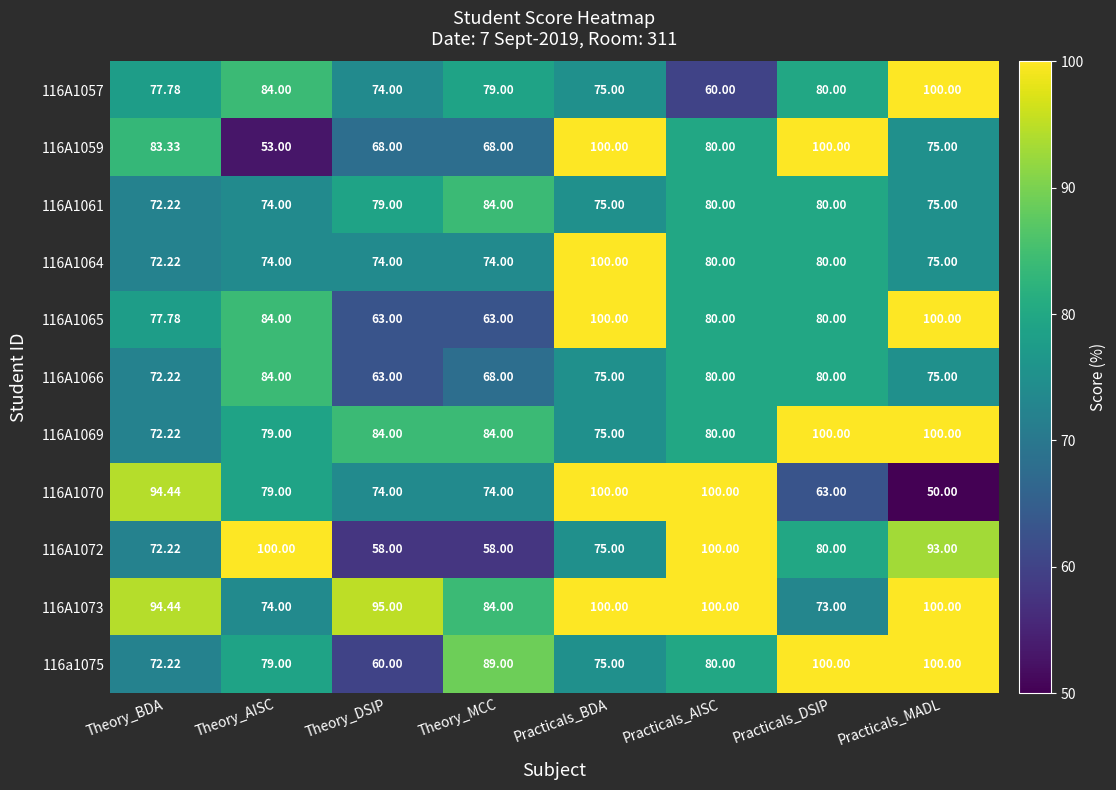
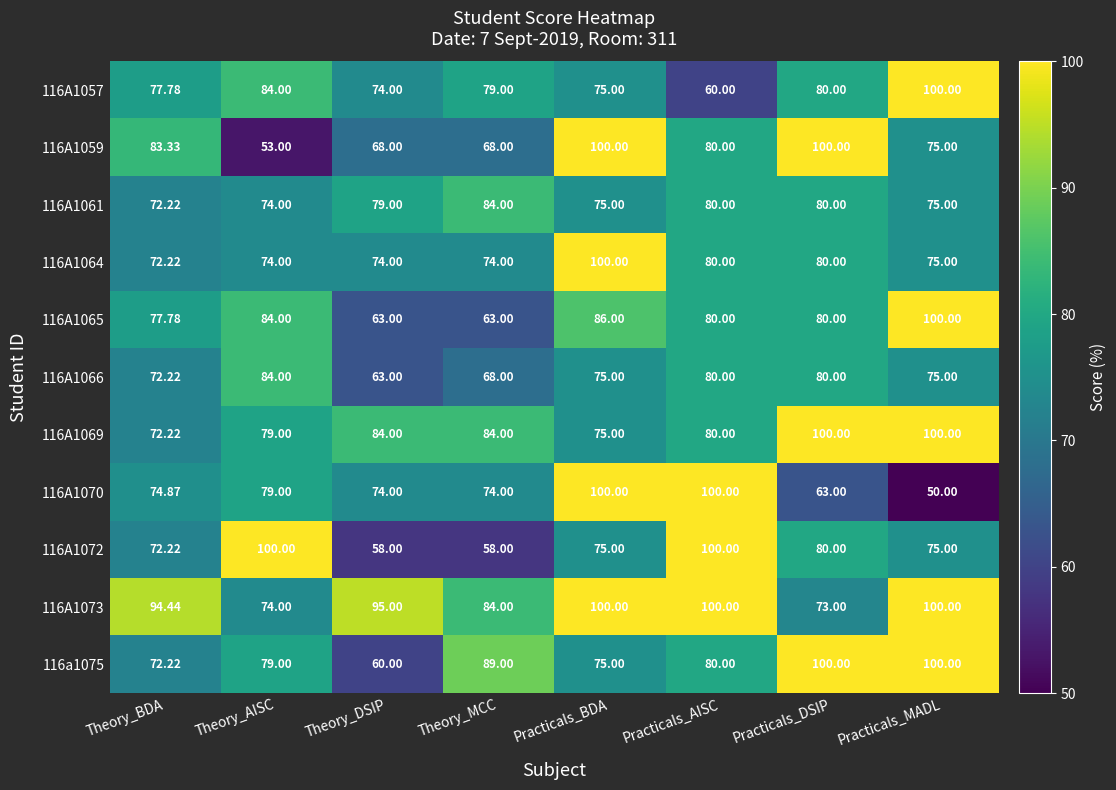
116A1065, Practicals_BDA: 100.00 -> 86.00
116A1070, Theory_BDA: 94.44 -> 74.87
116A1072, Practicals_MADL: 93.00 -> 75.00
